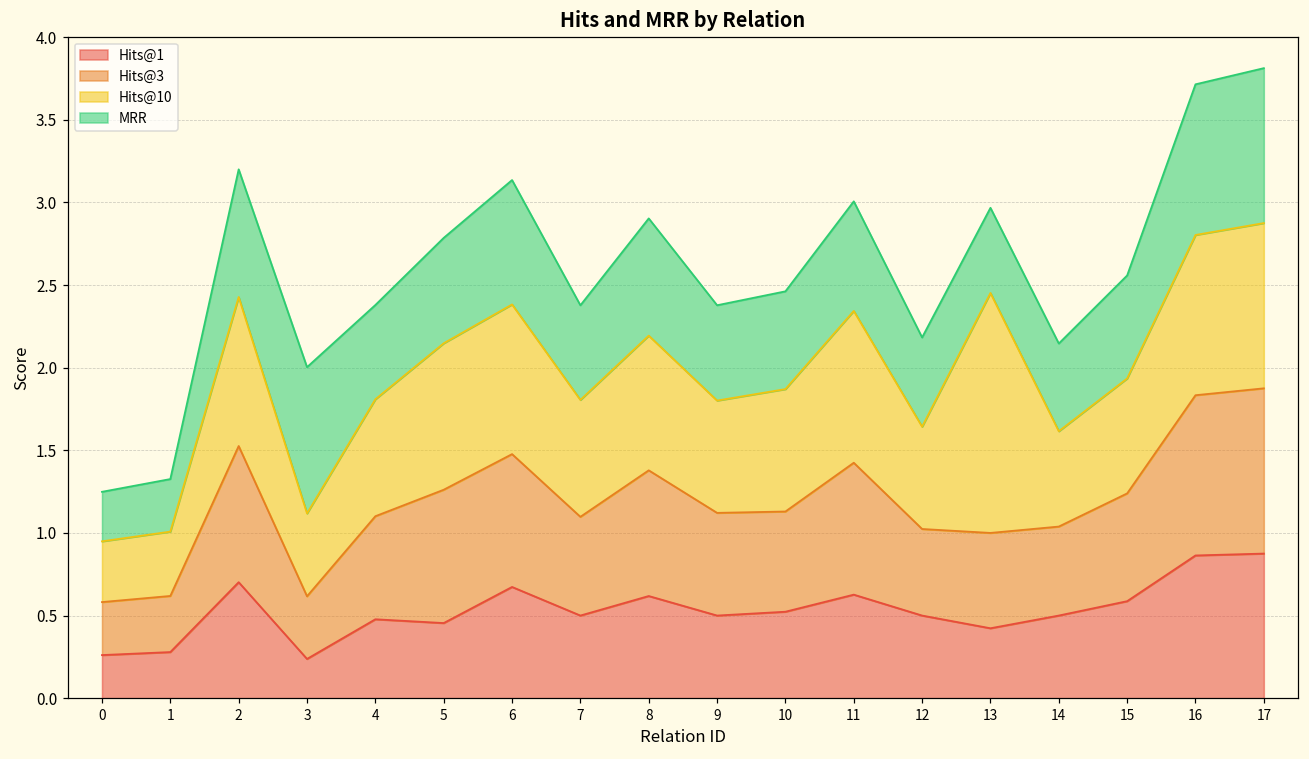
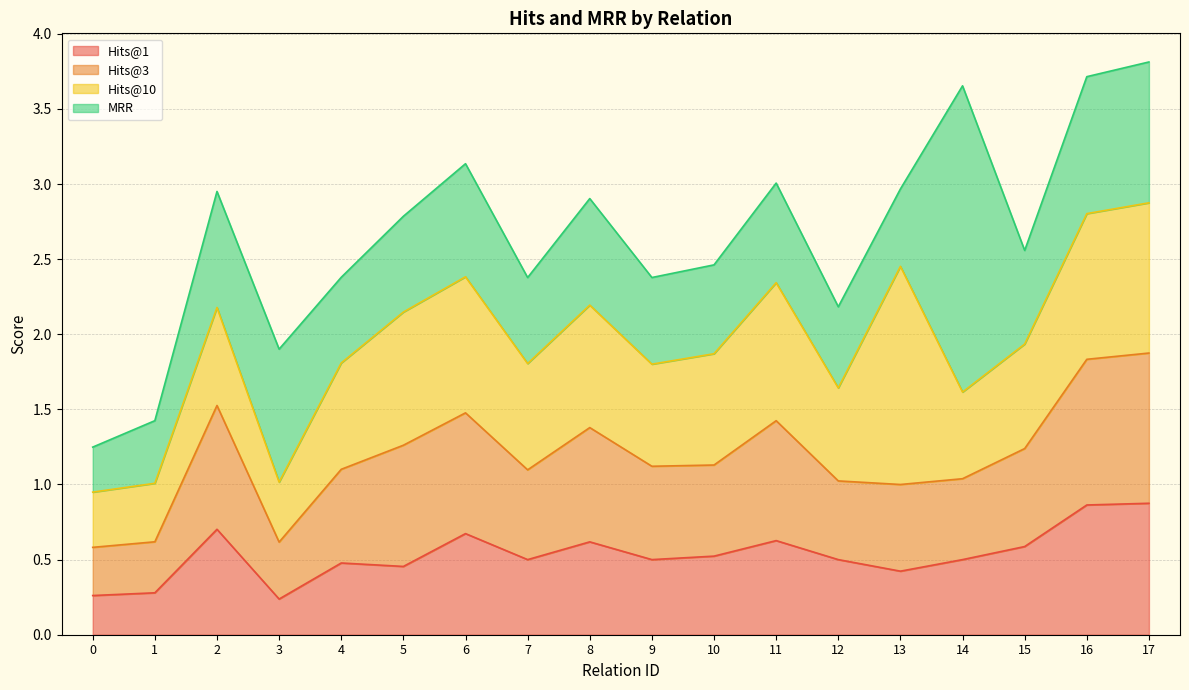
MRR, 1: 0.32 -> 0.42
Hits@10, 2: 0.90 -> 0.65
Hits@10, 3: 0.50 -> 0.40
MRR, 14: 0.53 -> 2.04
